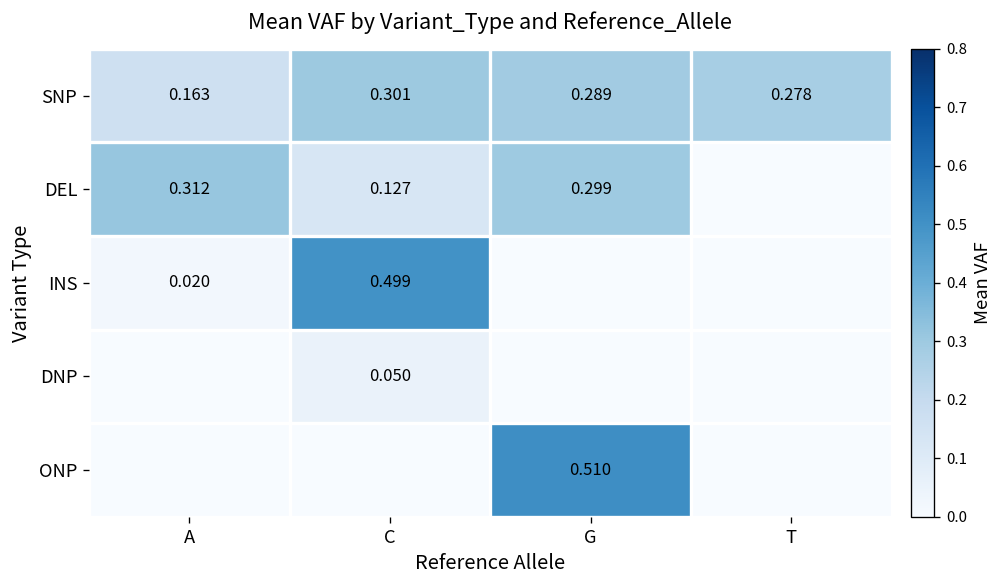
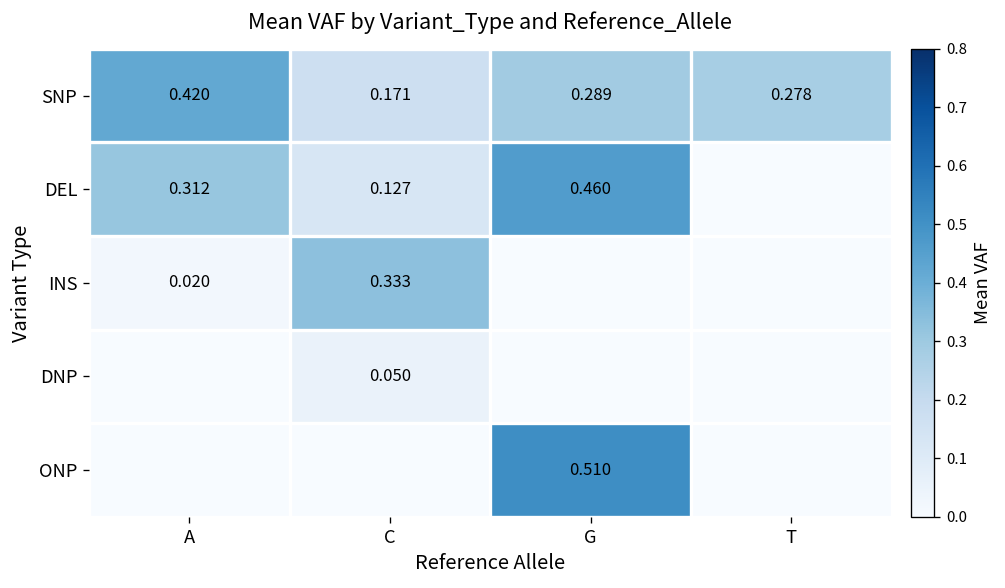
SNP, A: 0.163 -> 0.420
SNP, C: 0.301 -> 0.171
DEL, G: 0.299 -> 0.460
INS, C: 0.499 -> 0.333
